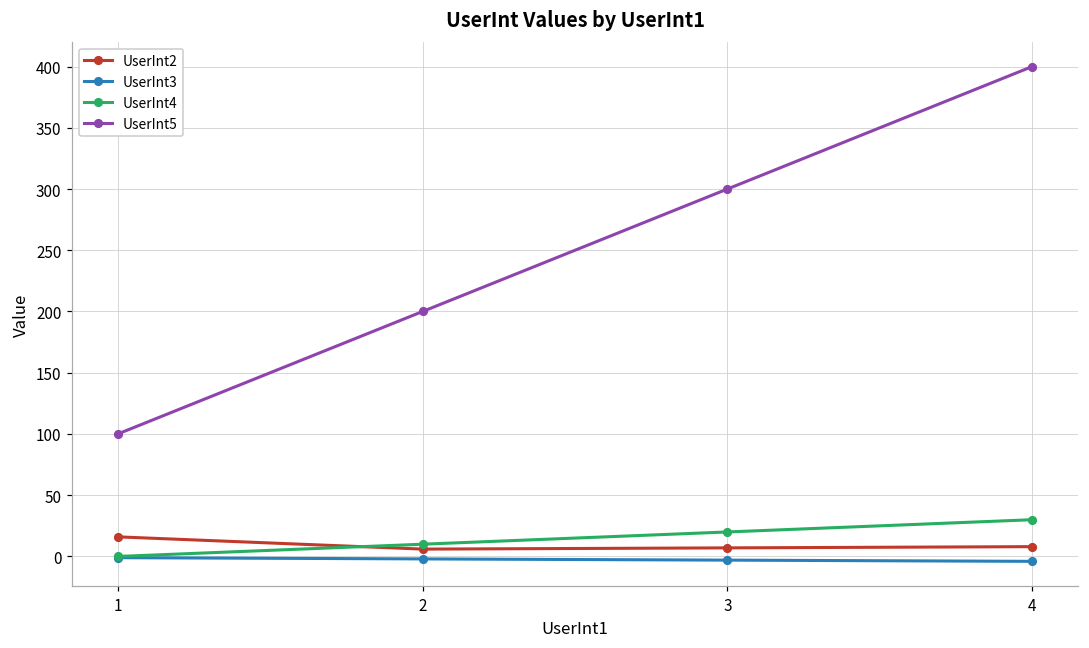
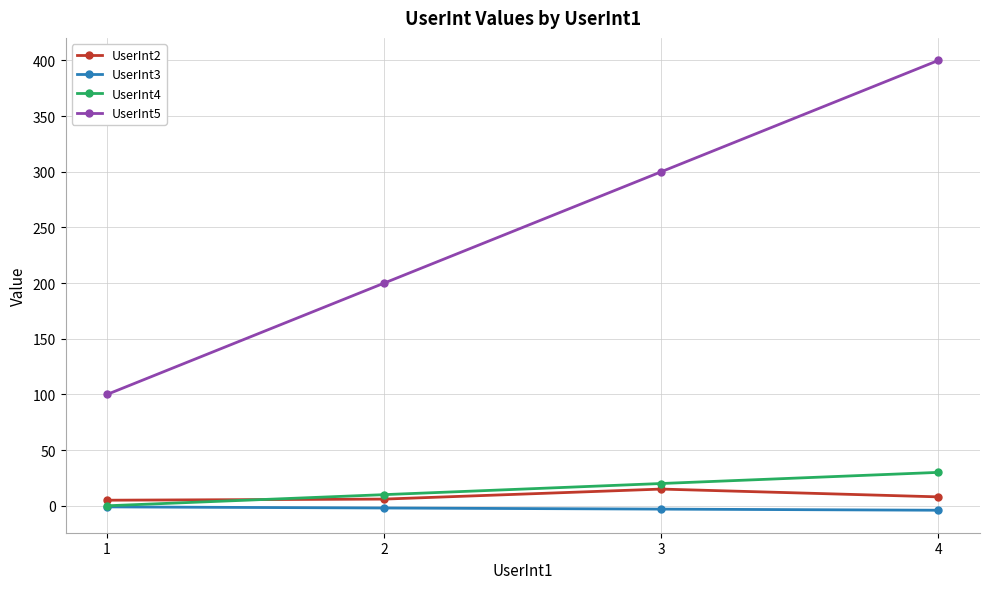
UserInt2, 1: 16 -> 5
UserInt2, 3: 7 -> 15
